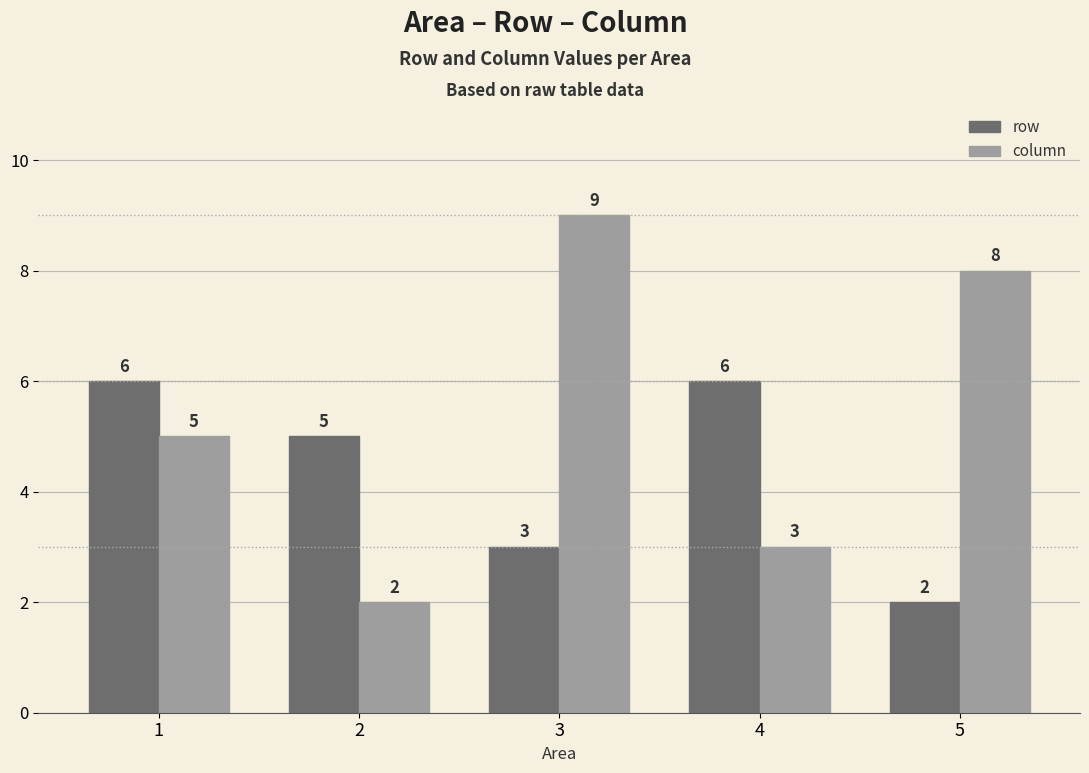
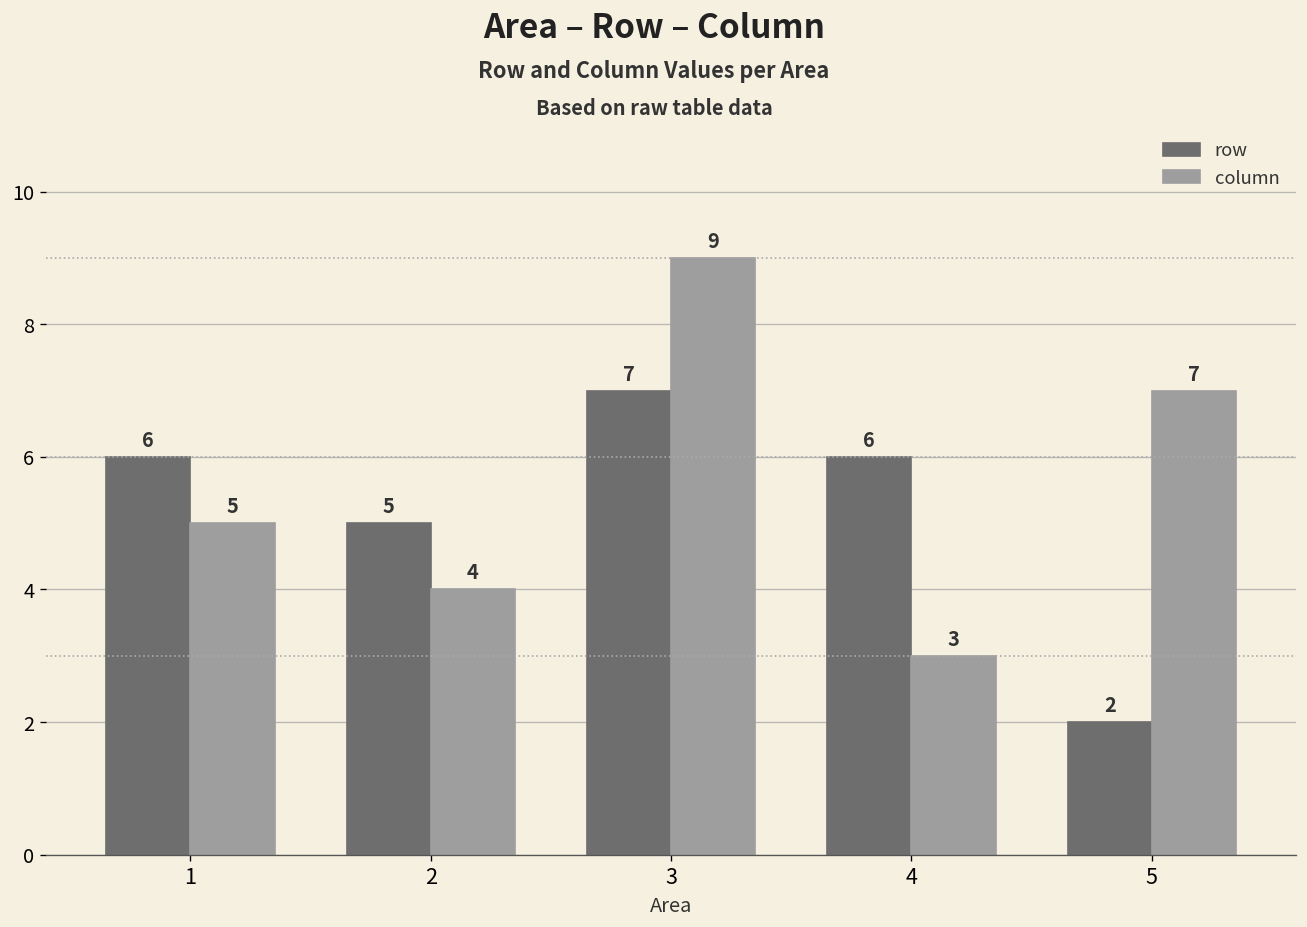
column, 2: 2 -> 4
row, 3: 3 -> 7
column, 5: 8 -> 7
